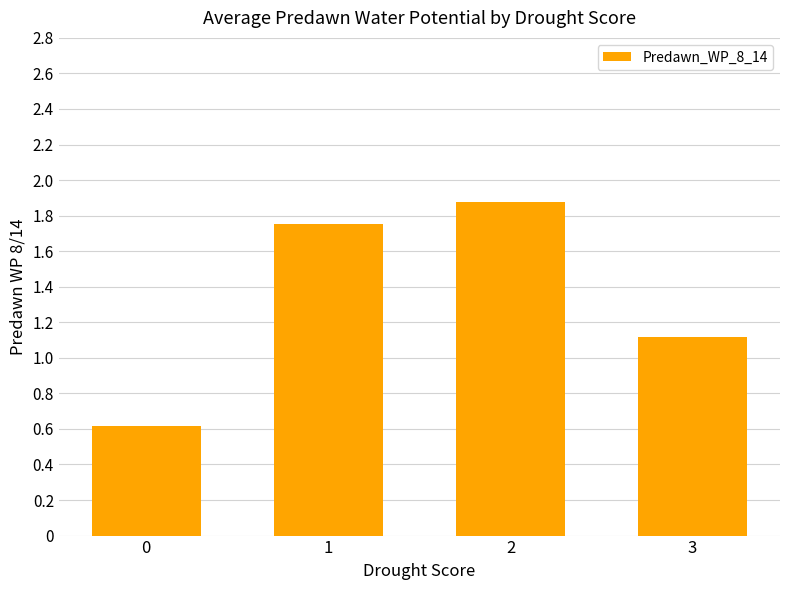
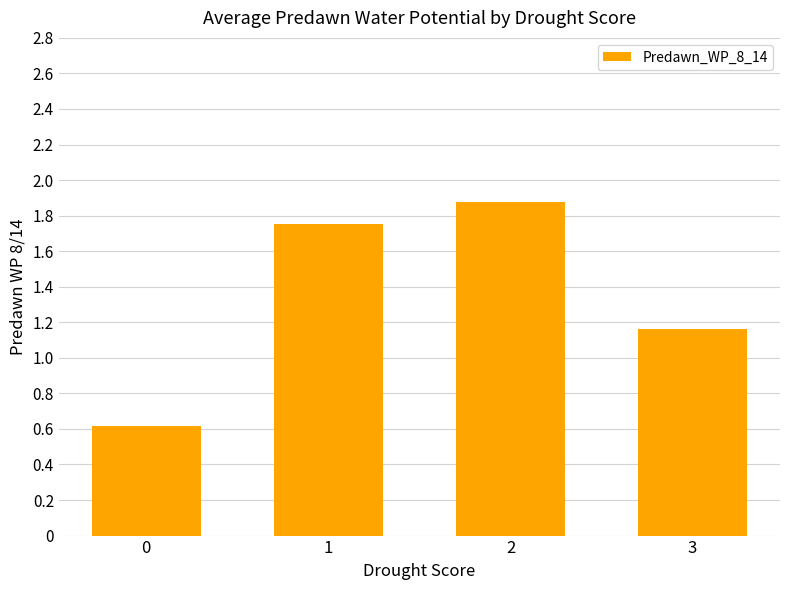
3: 1.12 -> 1.17
